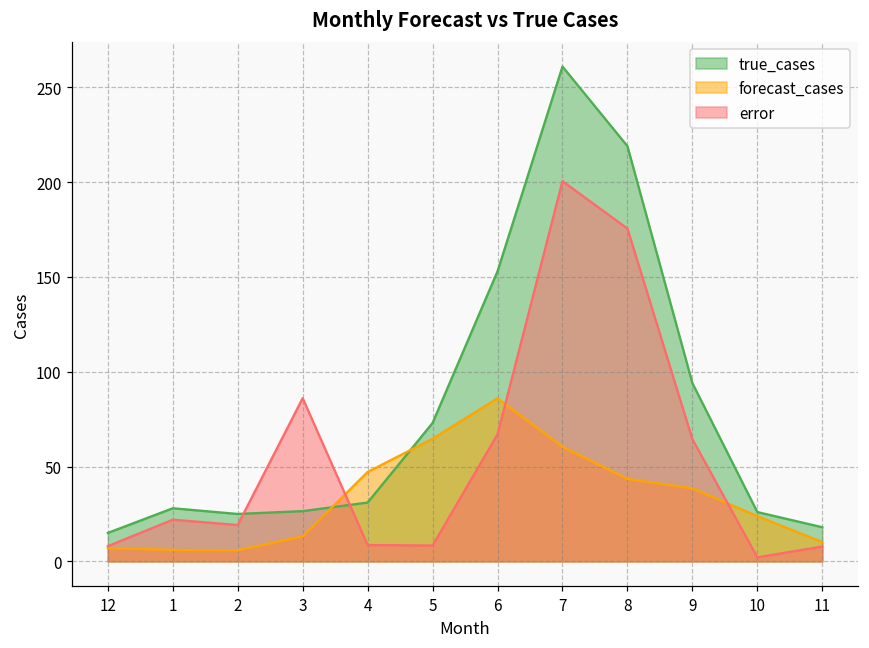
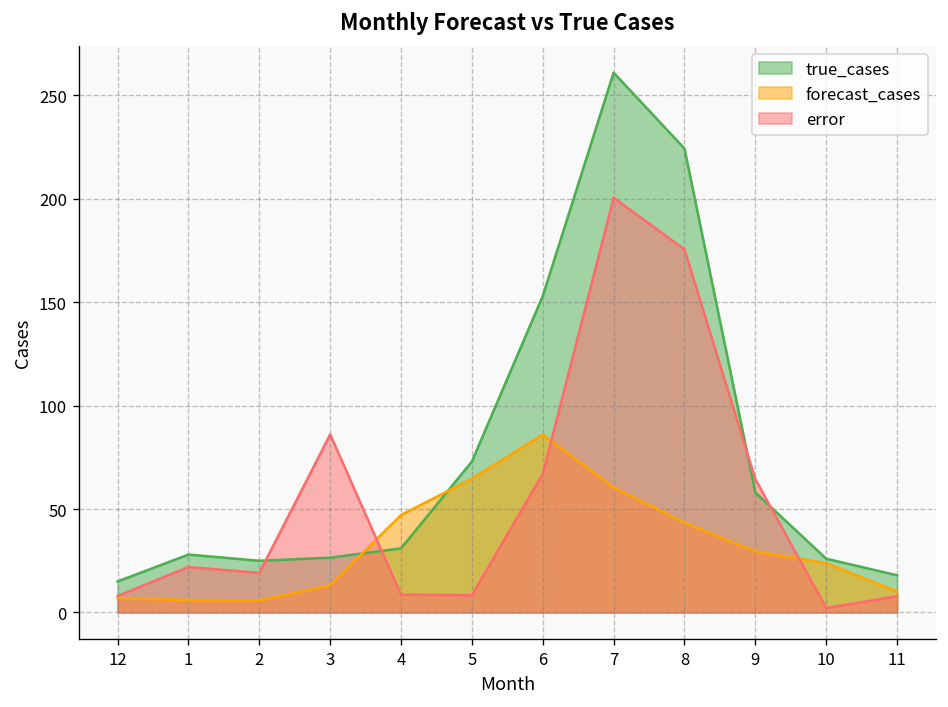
true_cases, 8: 219 -> 224
true_cases, 9: 94 -> 58
forecast_cases, 9: 39 -> 30
